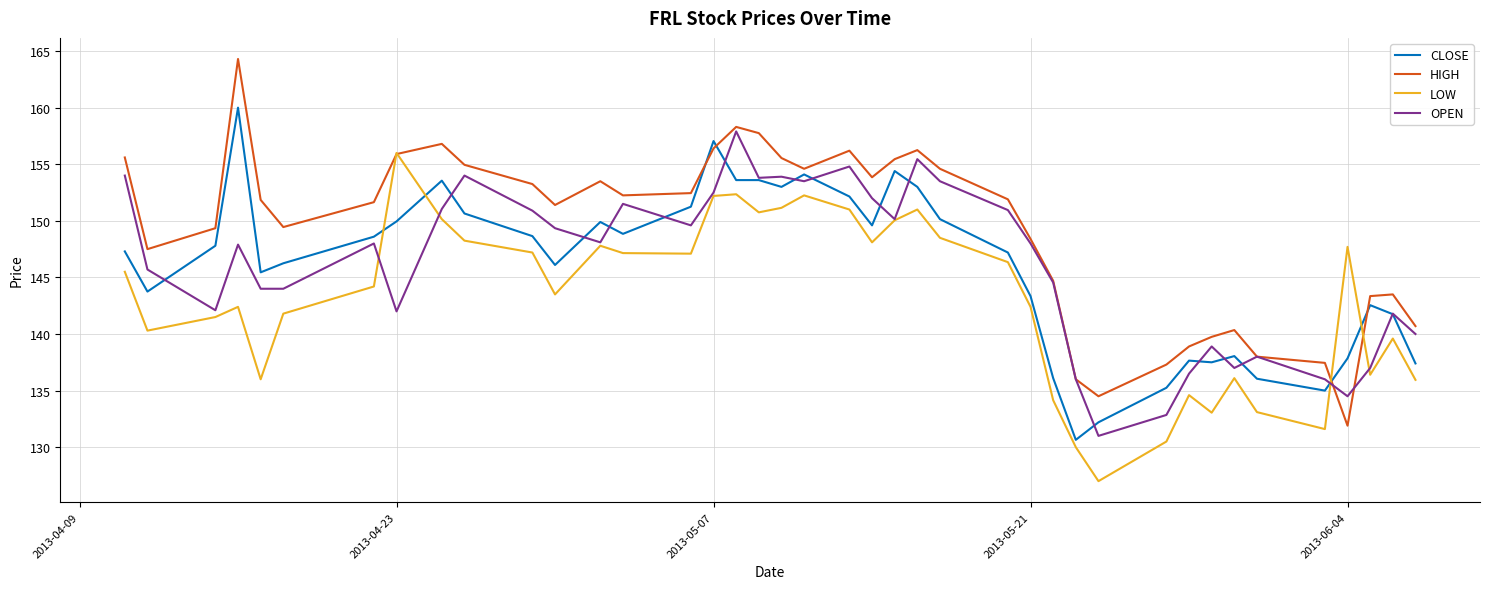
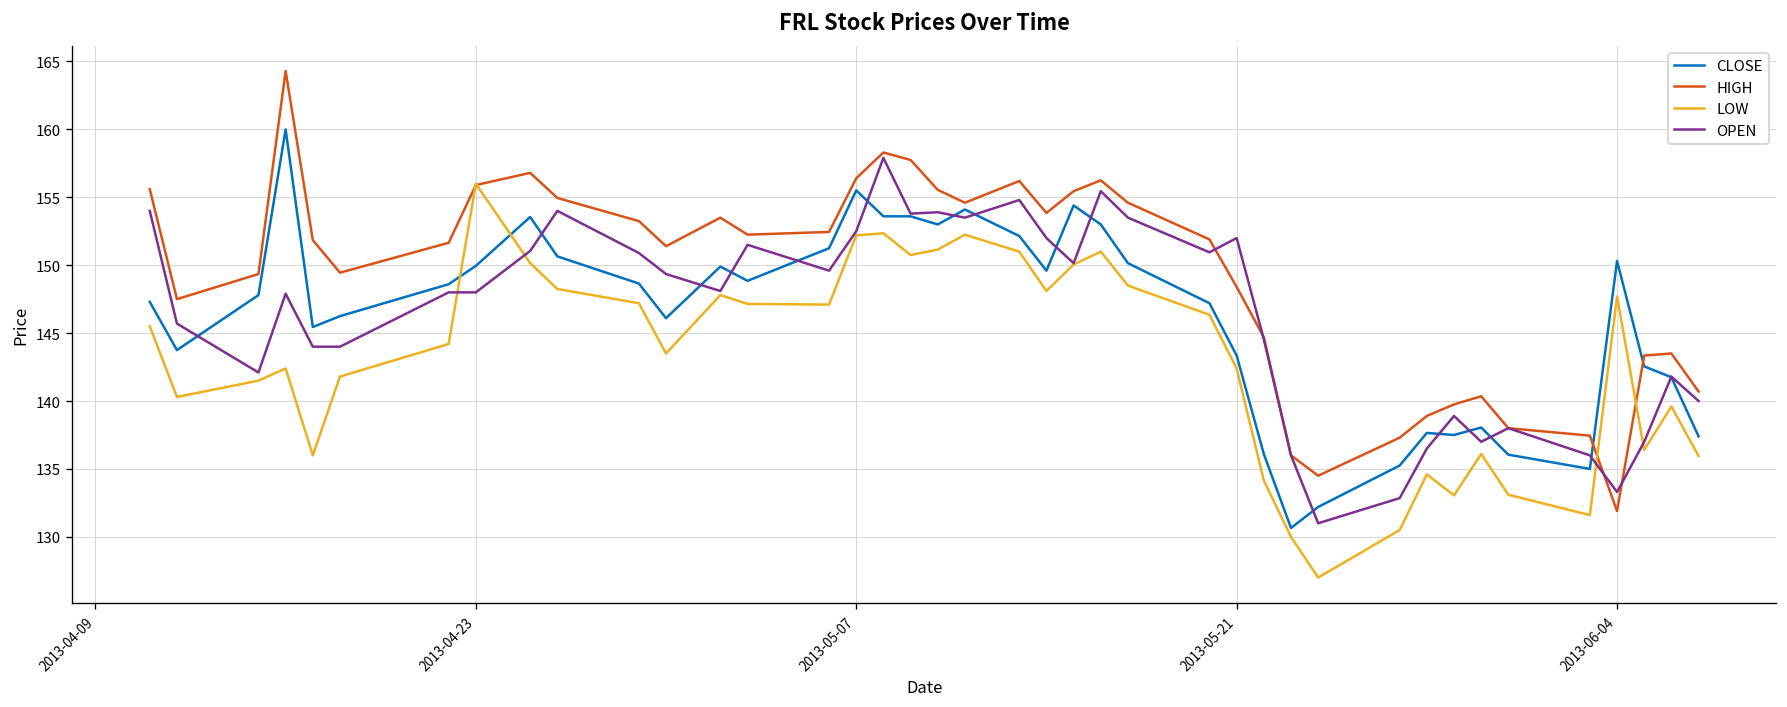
OPEN, 2013-04-23: 142 -> 148
CLOSE, 2013-05-07: 157.1 -> 155.5
OPEN, 2013-05-21: 148 -> 152
CLOSE, 2013-06-04: 137.9 -> 150.3
OPEN, 2013-06-04: 134.5 -> 133.3
